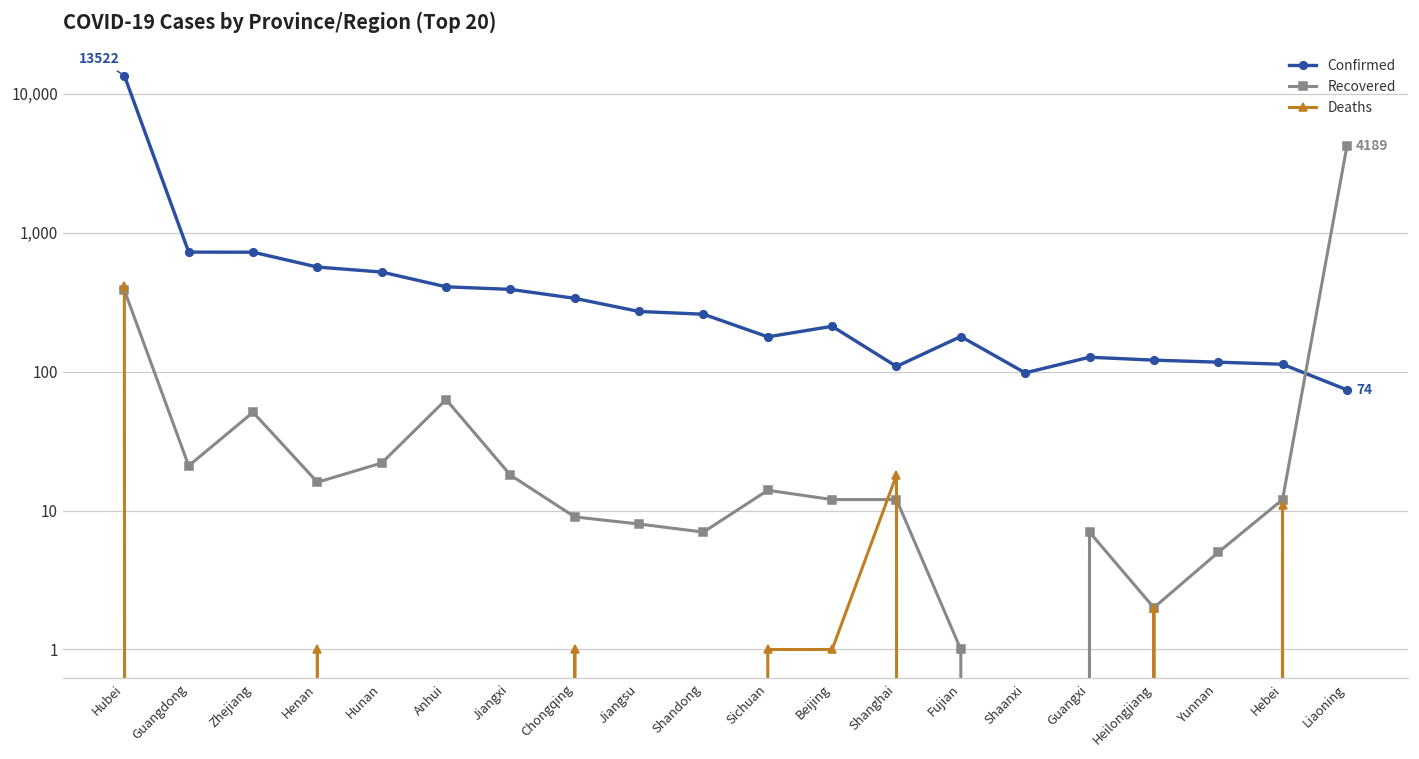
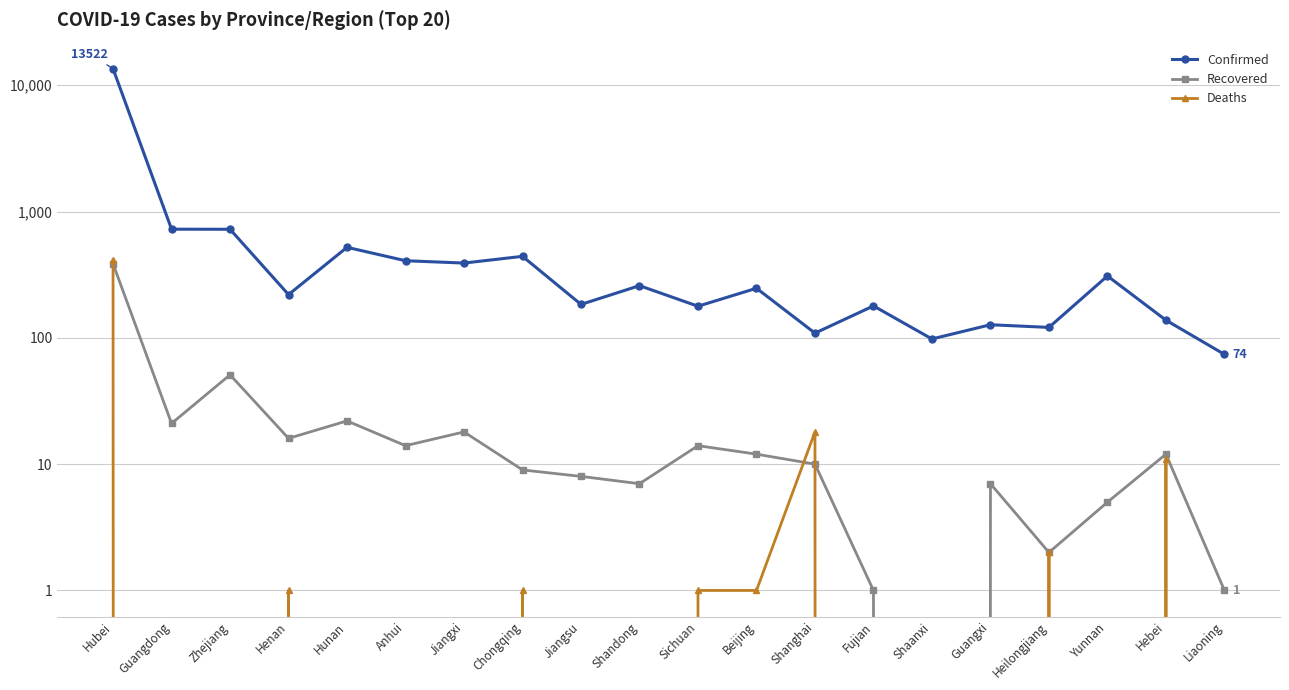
Confirmed, Henan: 600 -> 220
Recovered, Anhui: 60 -> 14
Confirmed, Chongqing: 340 -> 440
Confirmed, Jiangsu: 270 -> 180
Confirmed, Beijing: 210 -> 250
Recovered, Shanghai: 12 -> 10
Confirmed, Yunnan: 120 -> 310
Confirmed, Hebei: 110 -> 140
Recovered, Liaoning: 4189 -> 1
